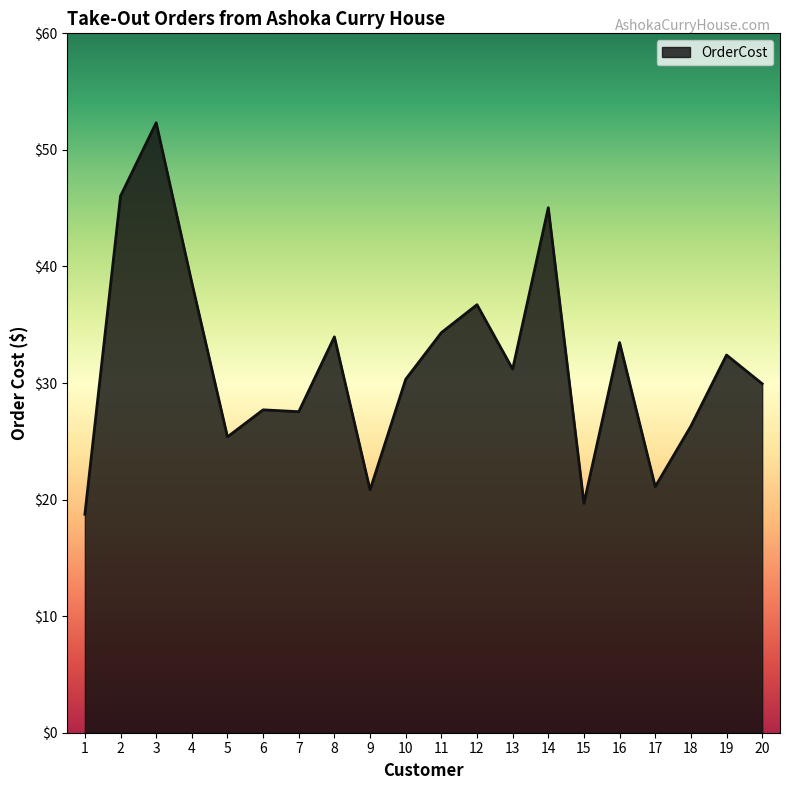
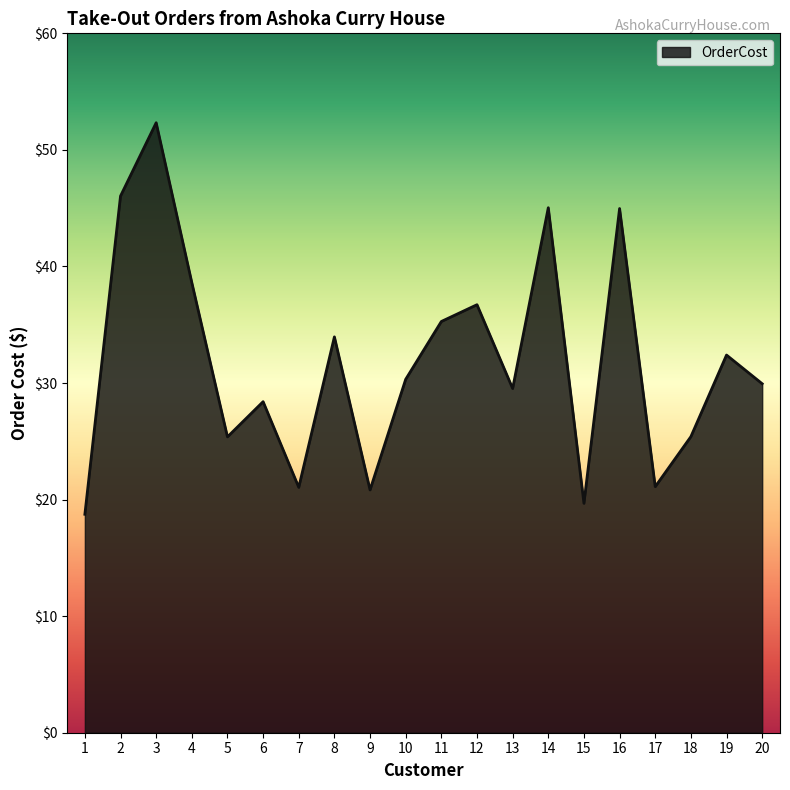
6: $27.7 -> $28.4
7: $27.5 -> $21.1
11: $34.3 -> $35.3
13: $31.2 -> $29.5
16: $33.5 -> $45.0
18: $26.3 -> $25.4
